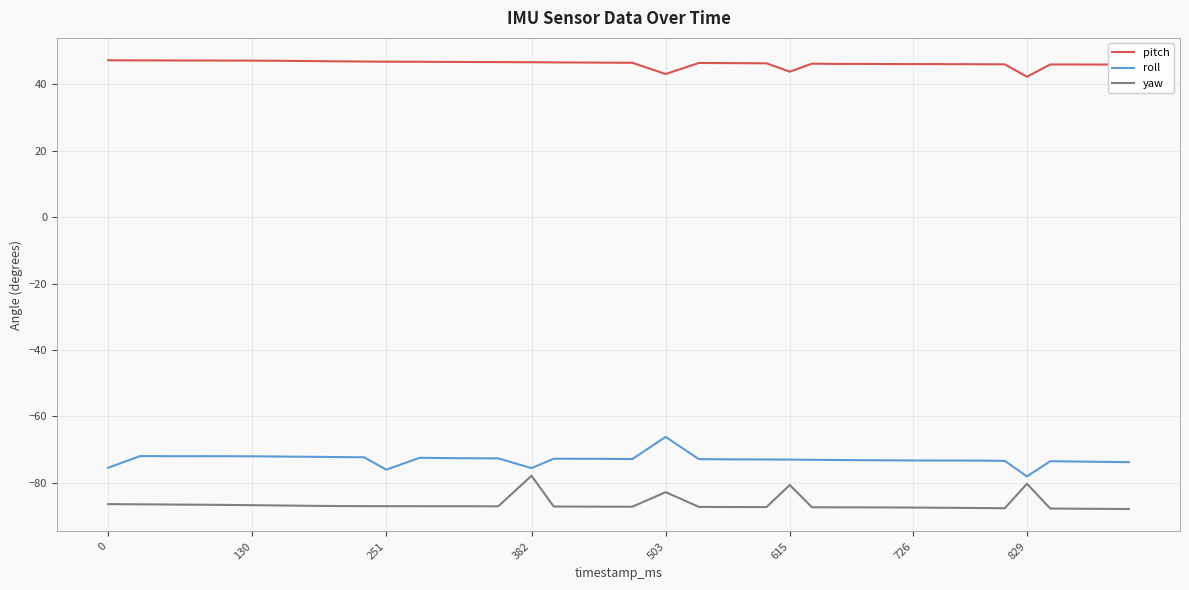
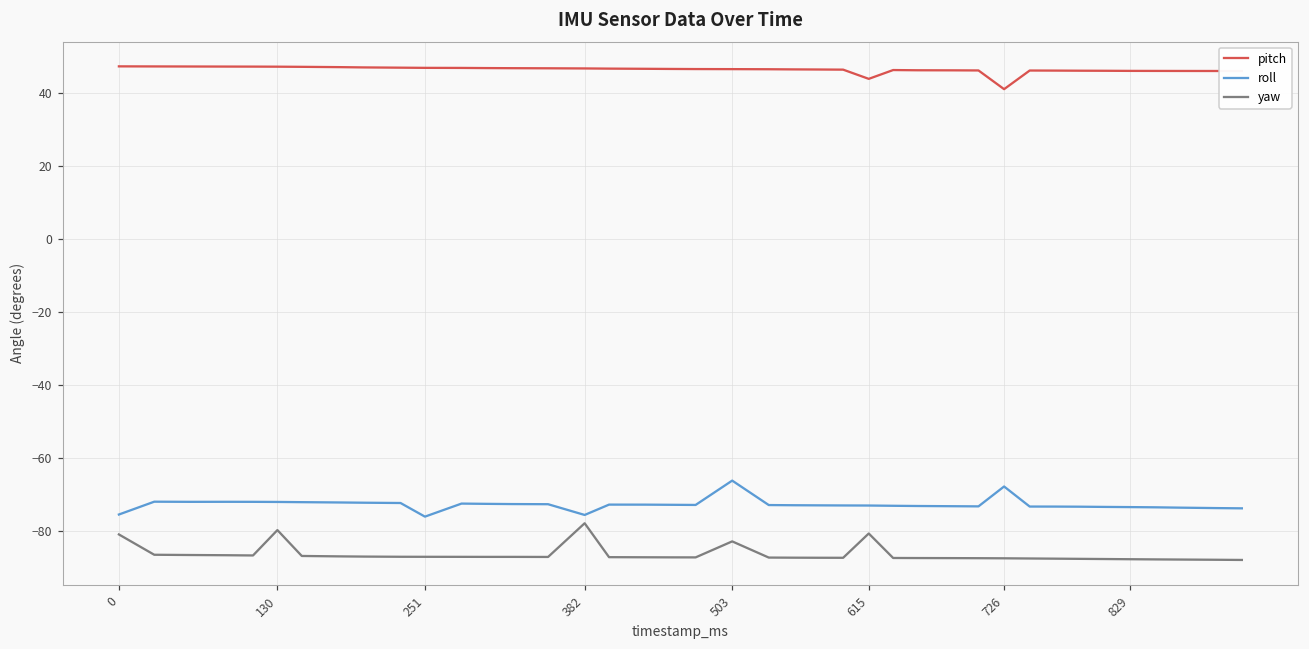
yaw, 0: -86 -> -81
yaw, 130: -87 -> -80
pitch, 503: 43 -> 46
pitch, 726: 46 -> 41
roll, 726: -73 -> -68
pitch, 829: 42 -> 46
roll, 829: -78 -> -73
yaw, 829: -80 -> -88
